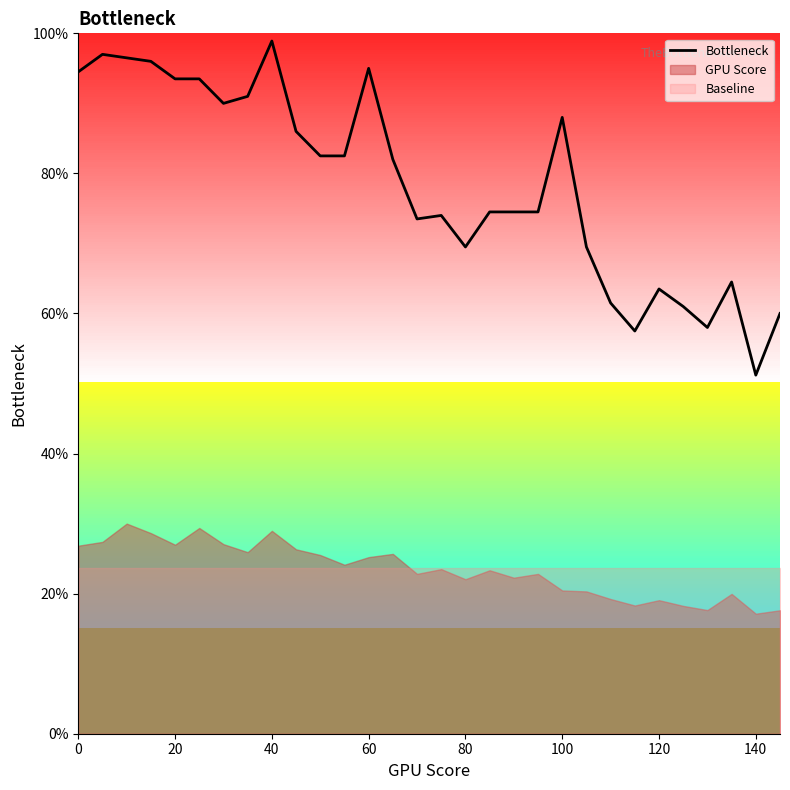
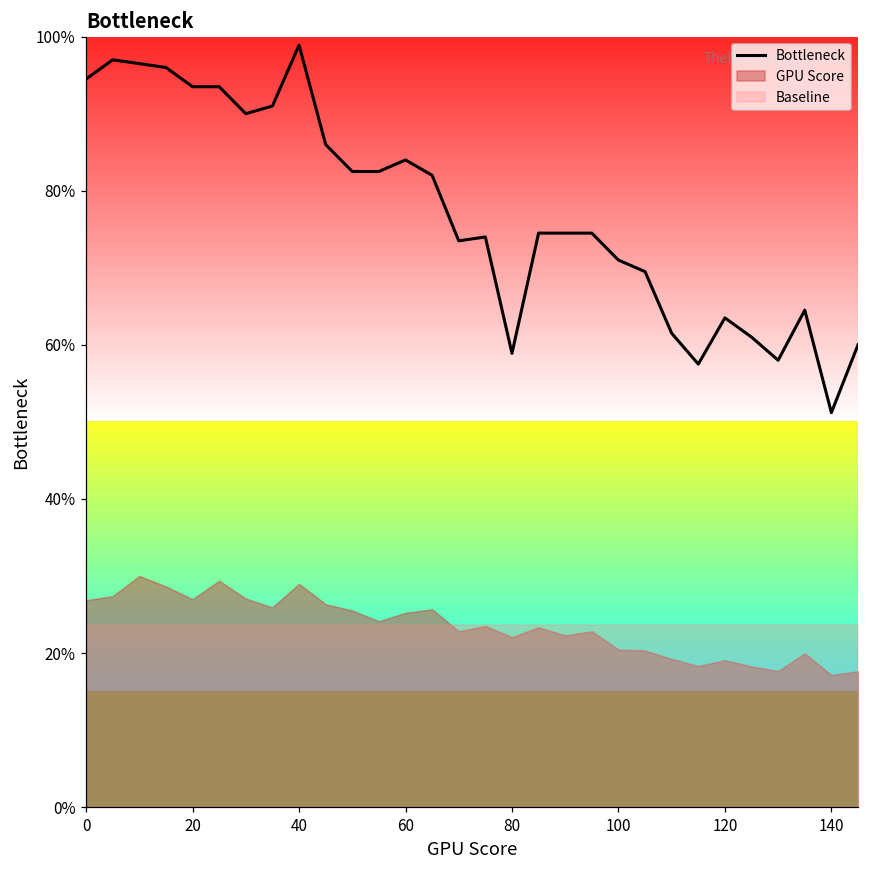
Bottleneck, 60: 95% -> 84%
Bottleneck, 80: 70% -> 59%
Bottleneck, 100: 88% -> 71%
